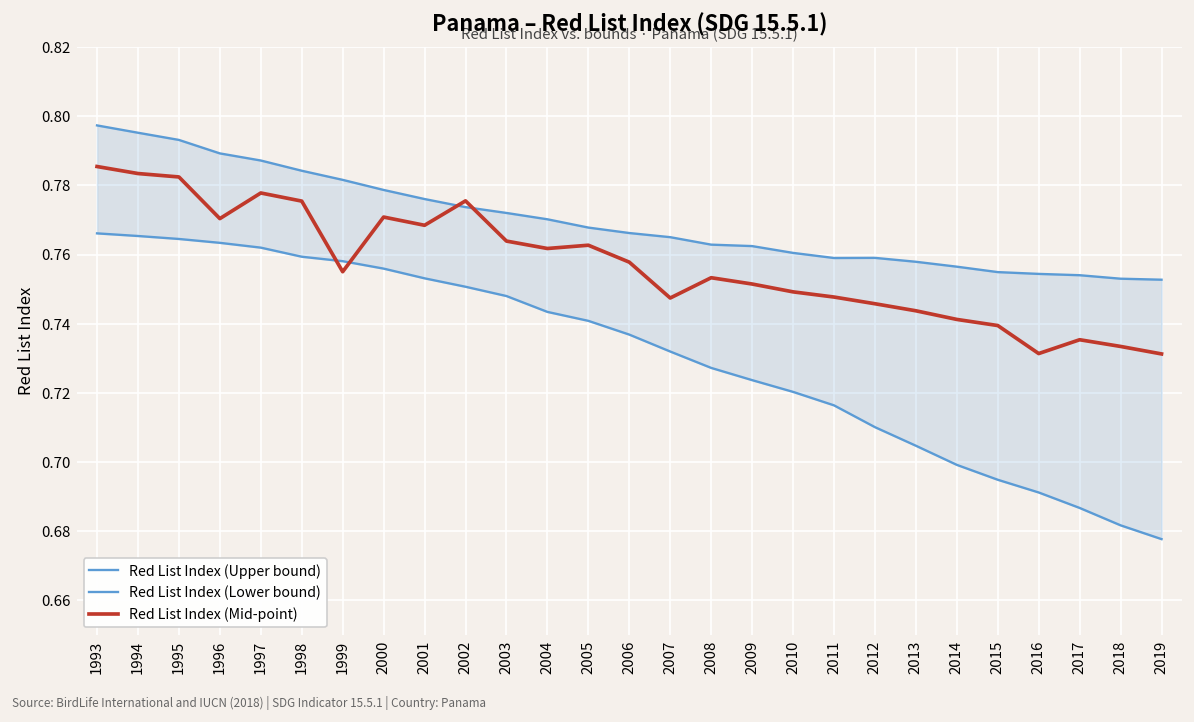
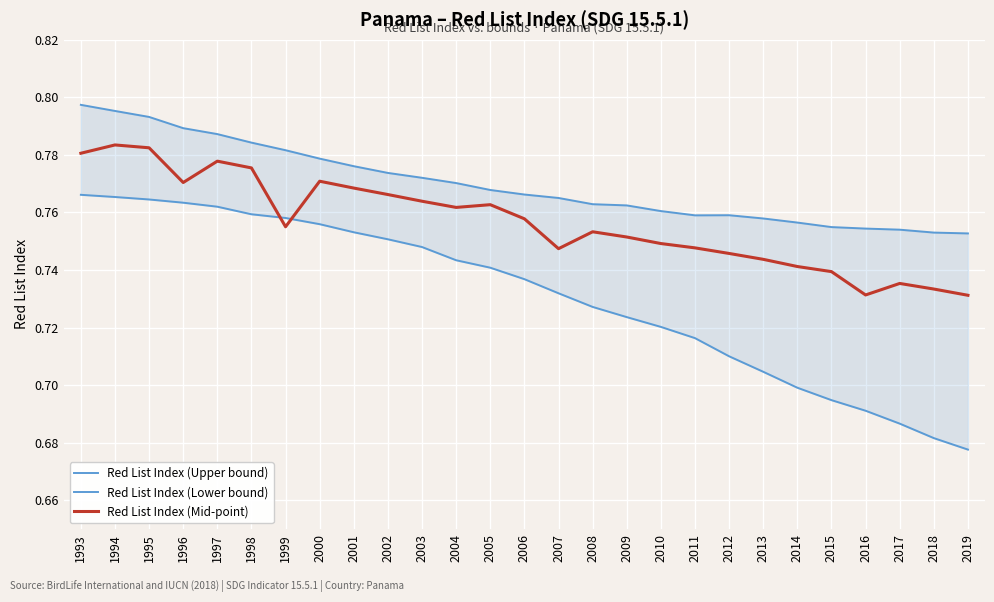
Red List Index (Mid-point), 1993: 0.785 -> 0.781
Red List Index (Mid-point), 2002: 0.776 -> 0.766
